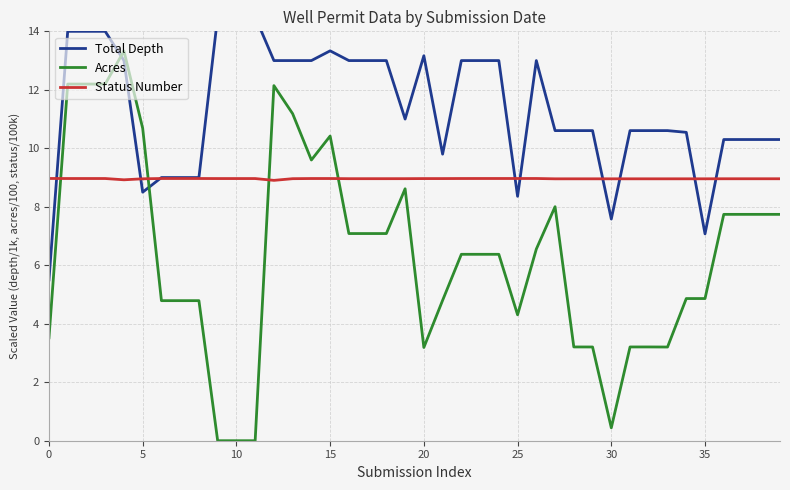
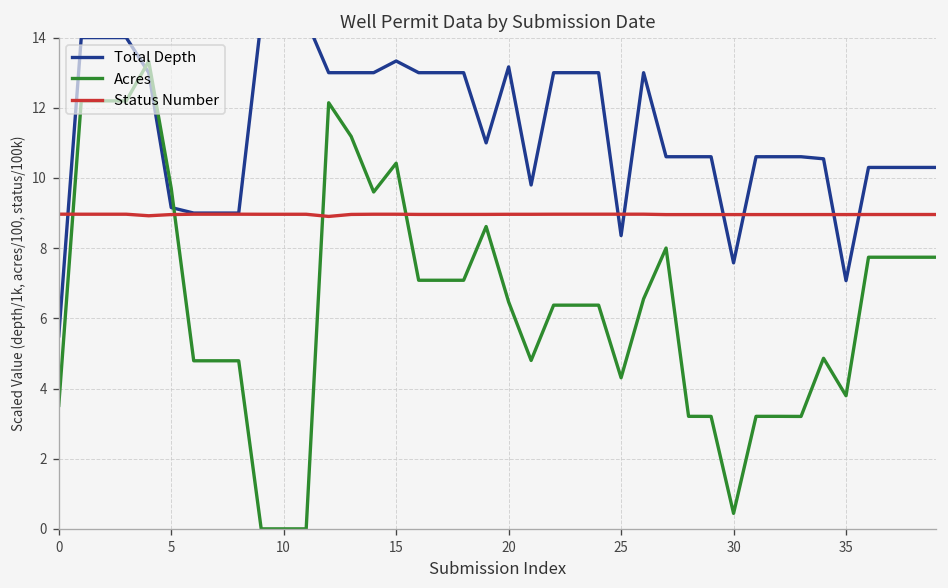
Total Depth, 5: 8.5 -> 9.2
Acres, 5: 10.7 -> 9.7
Acres, 20: 3.2 -> 6.5
Acres, 35: 4.9 -> 3.8
